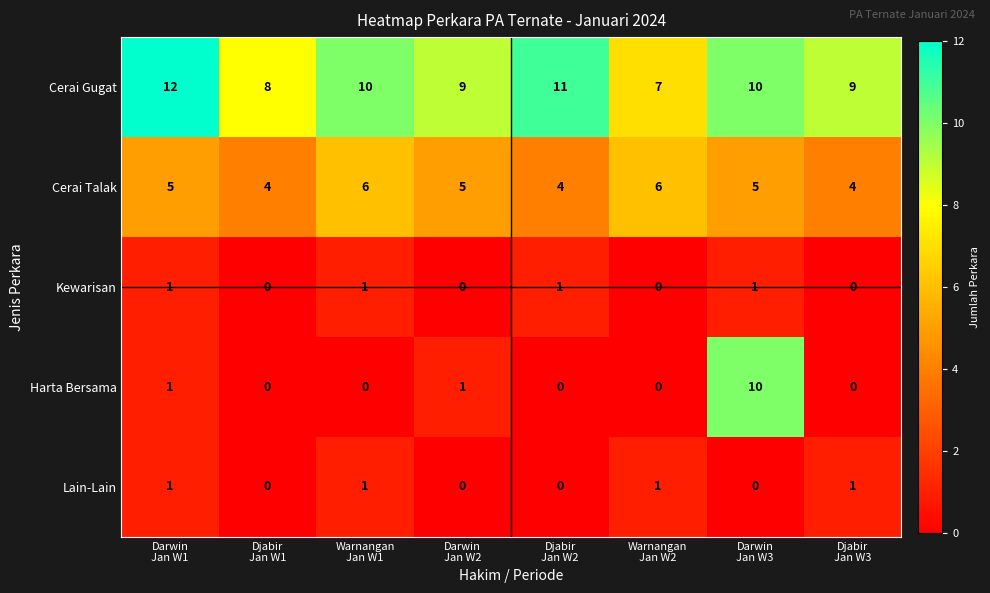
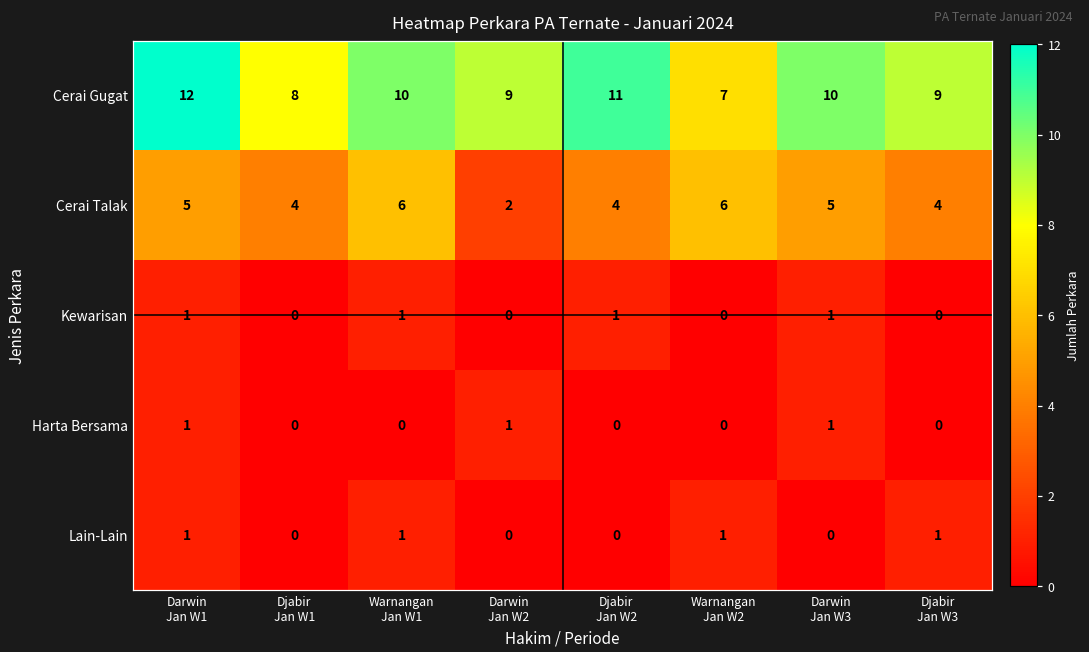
Cerai Talak, Darwin Jan W2: 5 -> 2
Harta Bersama, Darwin Jan W3: 10 -> 1
